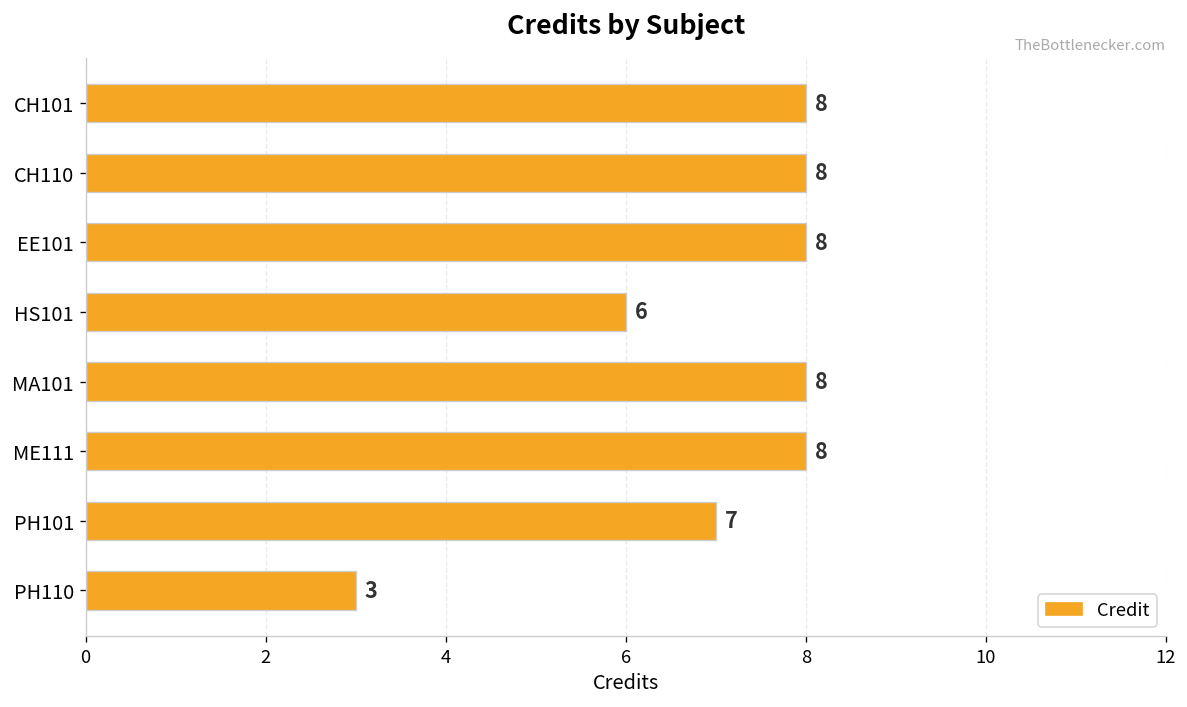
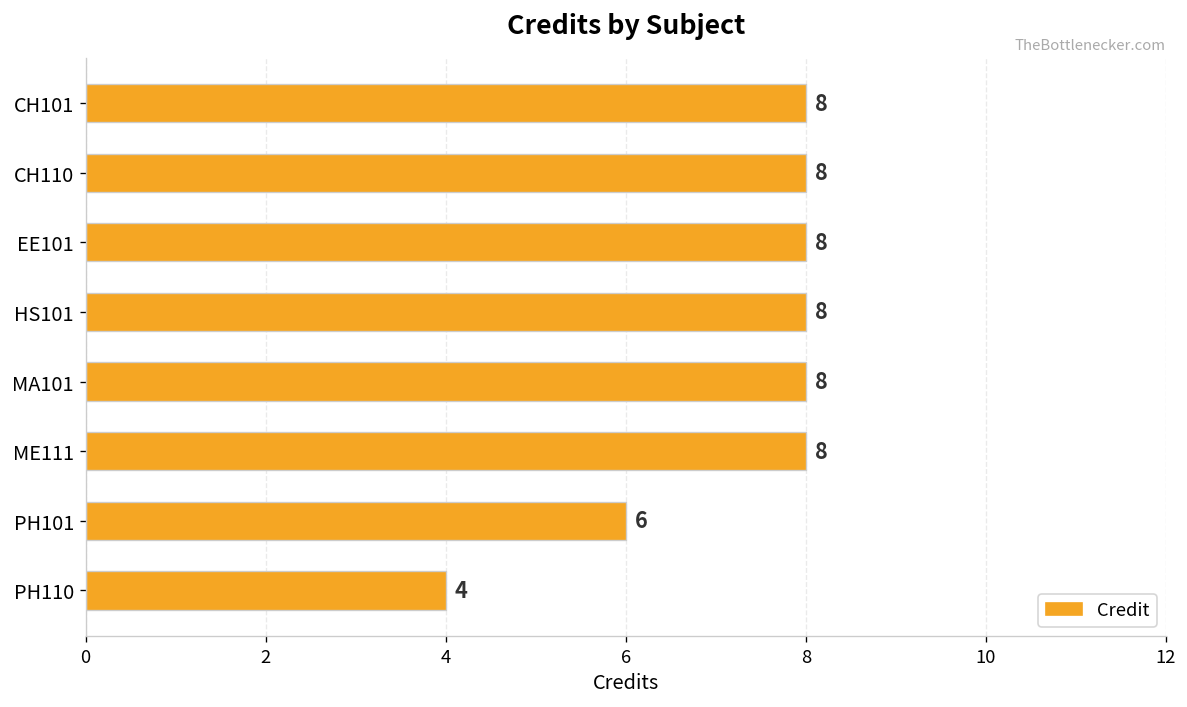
HS101: 6 -> 8
PH101: 7 -> 6
PH110: 3 -> 4
